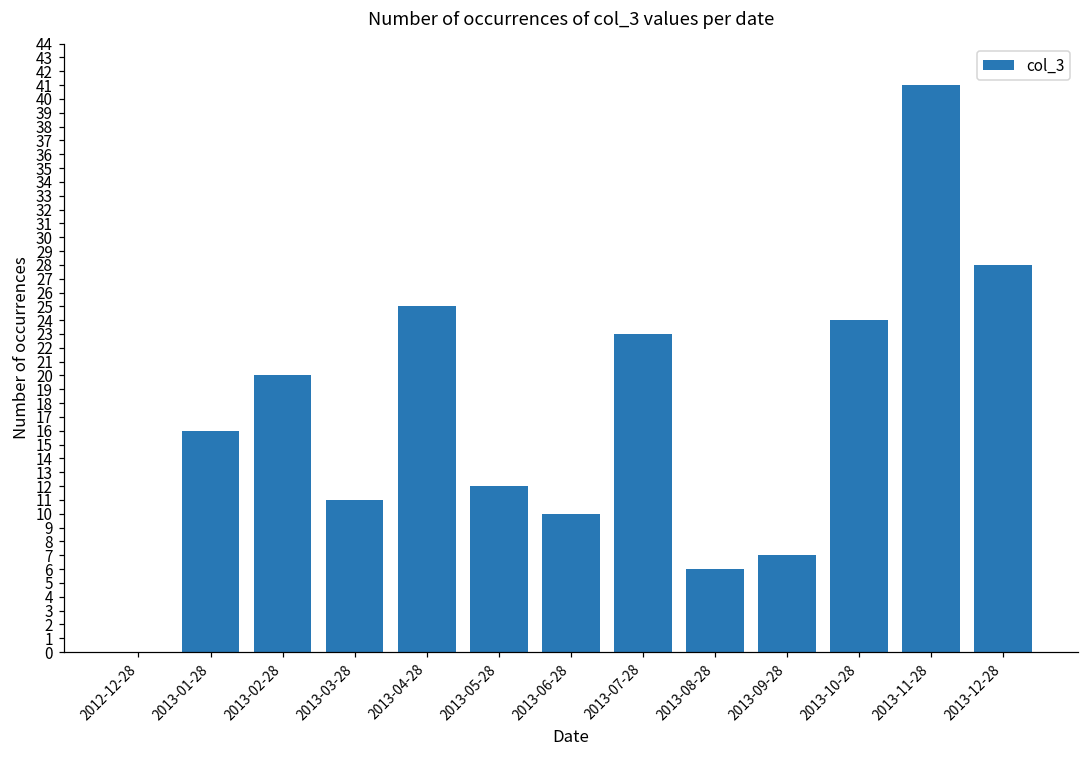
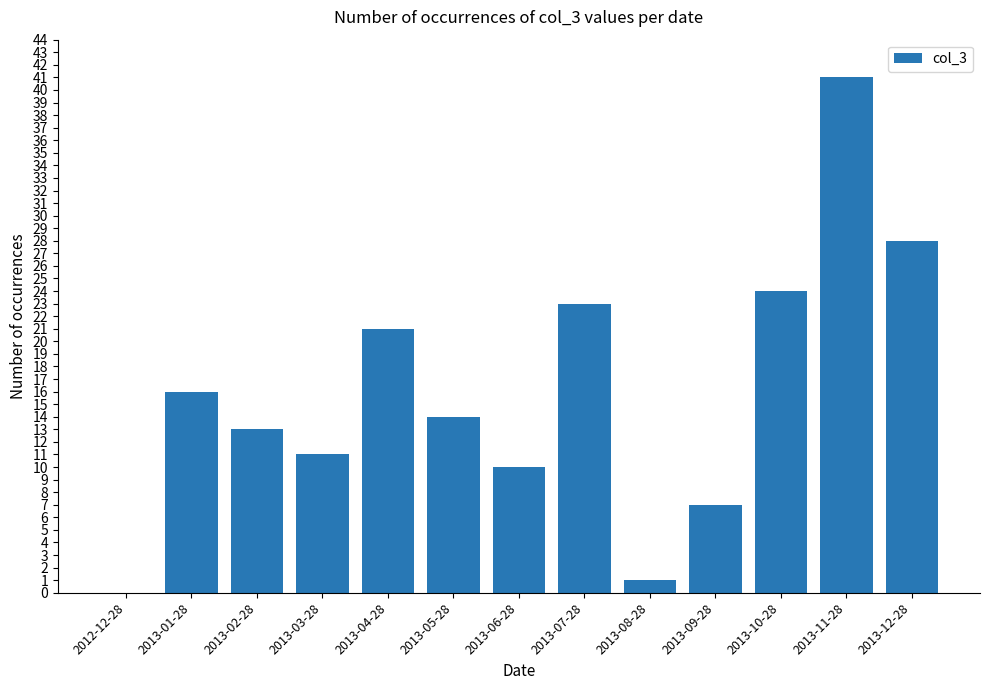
2013-02-28: 20 -> 13
2013-04-28: 25 -> 21
2013-05-28: 12 -> 14
2013-08-28: 6 -> 1
